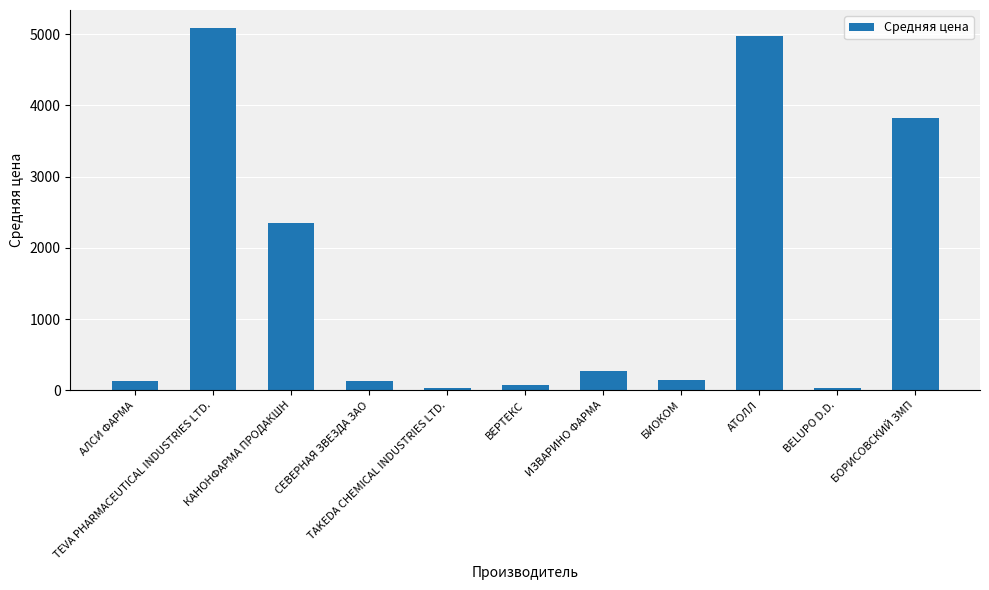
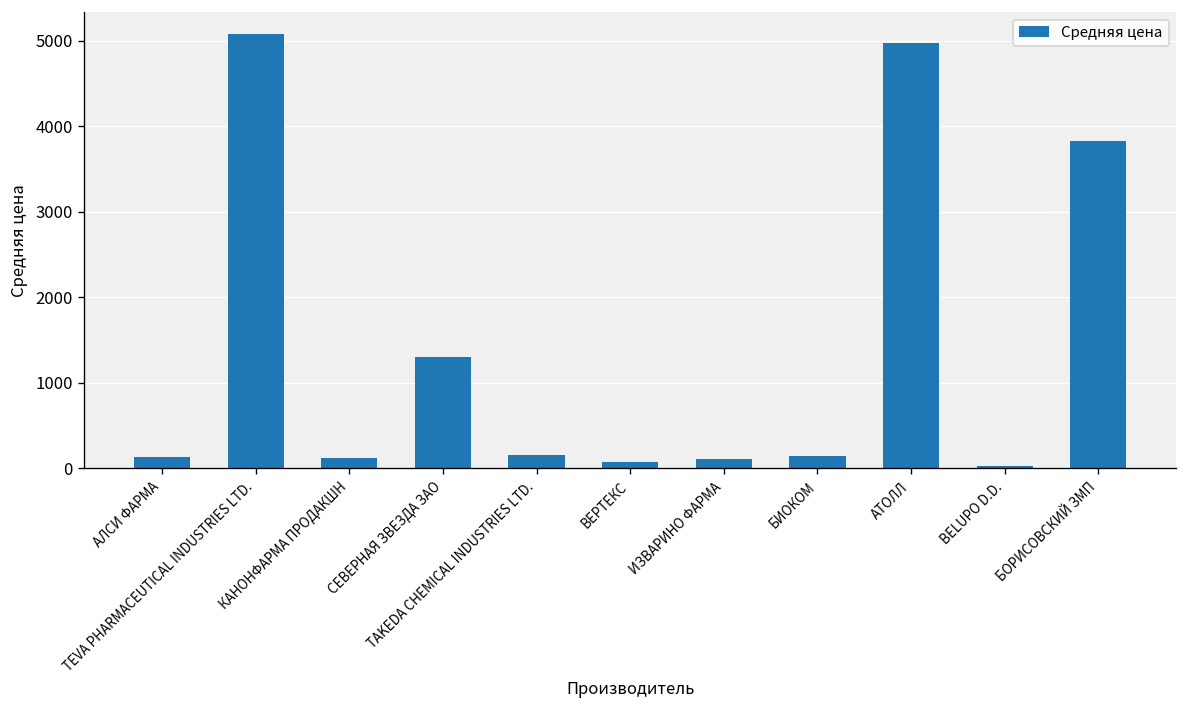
КАНОНФАРМА ПРОДАКШН: 2300 -> 100
СЕВЕРНАЯ ЗВЕЗДА ЗАО: 100 -> 1300
TAKEDA CHEMICAL INDUSTRIES LTD.: 0 -> 200
ИЗВАРИНО ФАРМА: 300 -> 100
